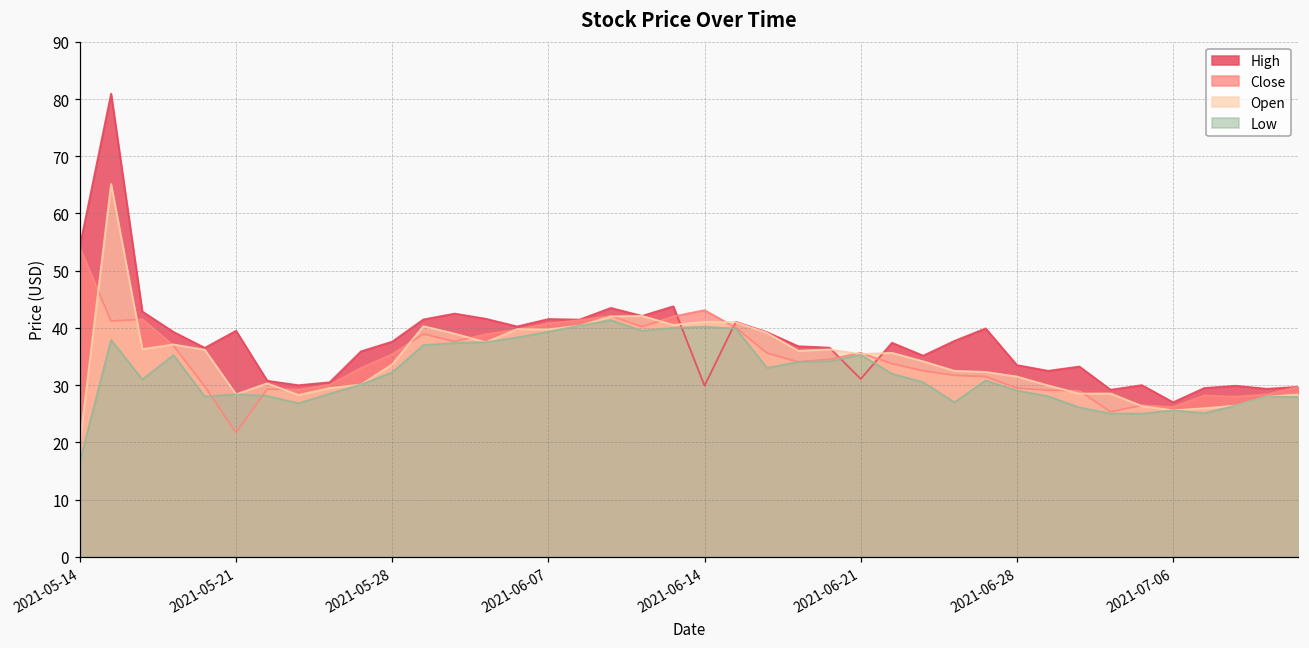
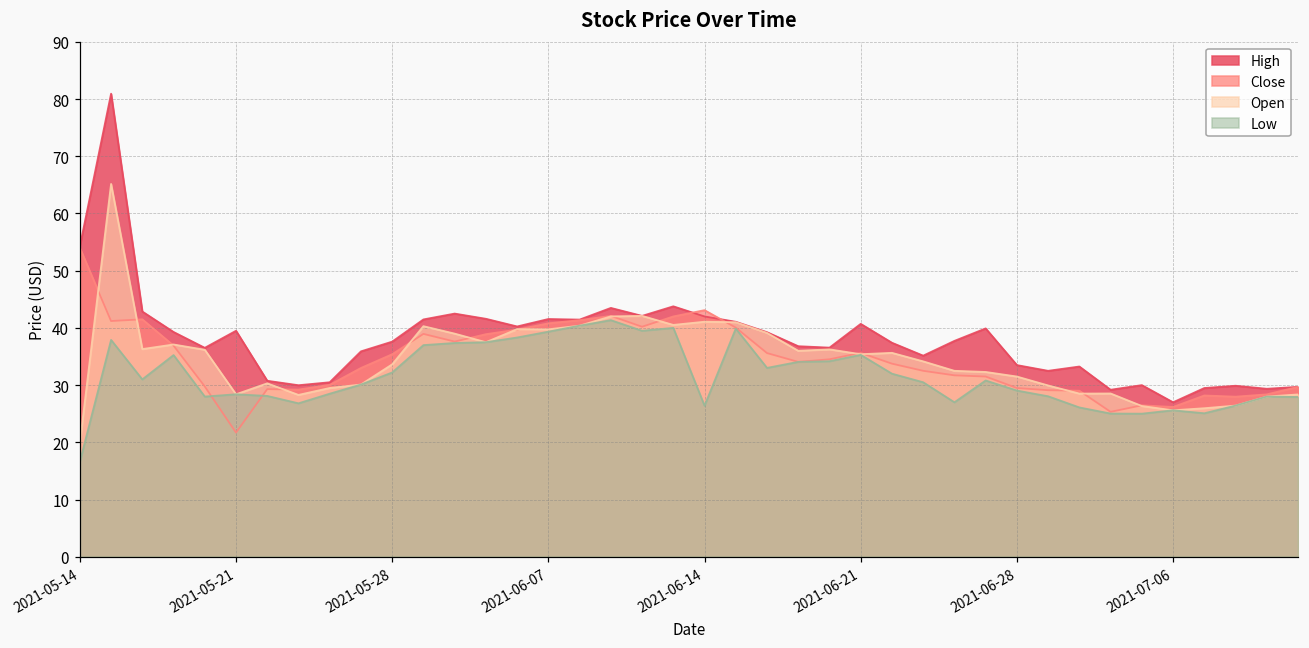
High, 2021-06-14: 30 -> 42
Low, 2021-06-14: 40 -> 26
High, 2021-06-21: 31 -> 41
